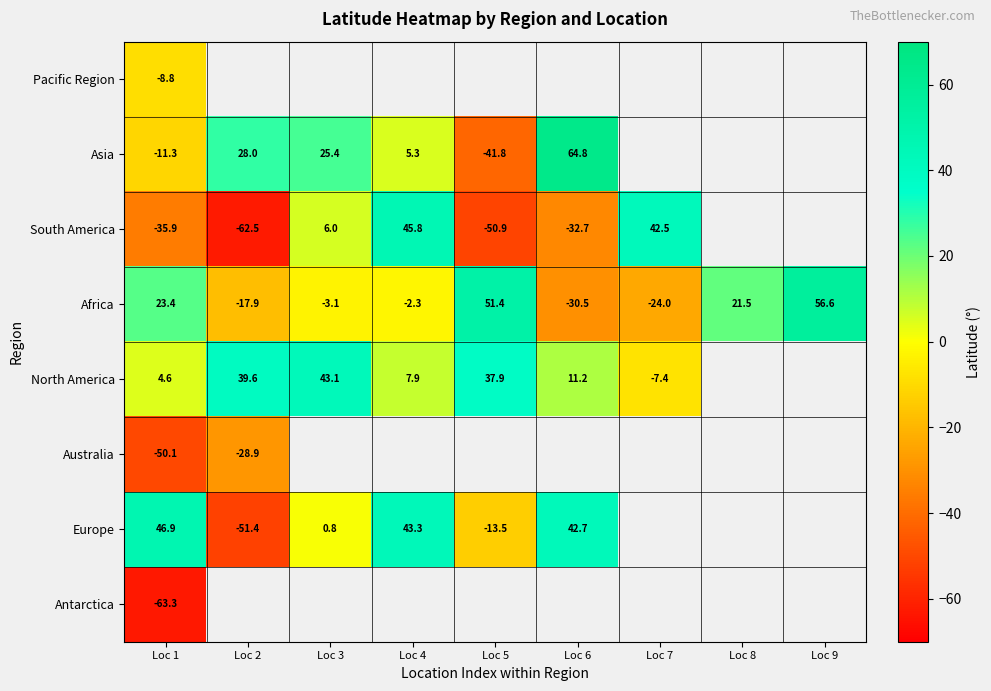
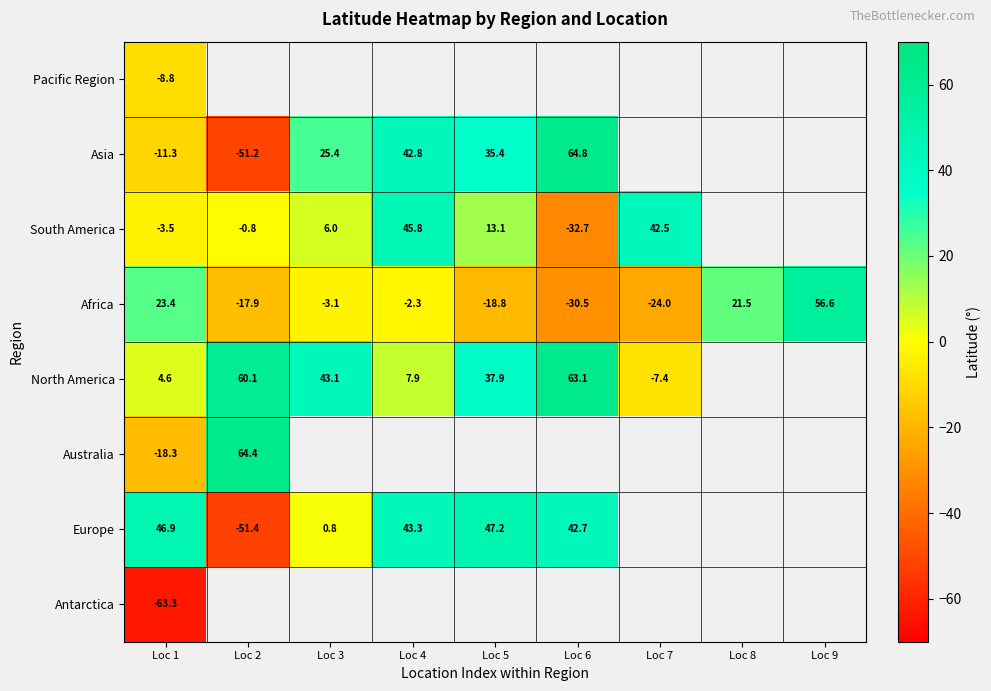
Asia, Loc 2: 28.0 -> -51.2
Asia, Loc 4: 5.3 -> 42.8
Asia, Loc 5: -41.8 -> 35.4
South America, Loc 1: -35.9 -> -3.5
South America, Loc 2: -62.5 -> -0.8
South America, Loc 5: -50.9 -> 13.1
Africa, Loc 5: 51.4 -> -18.8
North America, Loc 2: 39.6 -> 60.1
North America, Loc 6: 11.2 -> 63.1
Australia, Loc 1: -50.1 -> -18.3
Australia, Loc 2: -28.9 -> 64.4
Europe, Loc 5: -13.5 -> 47.2
